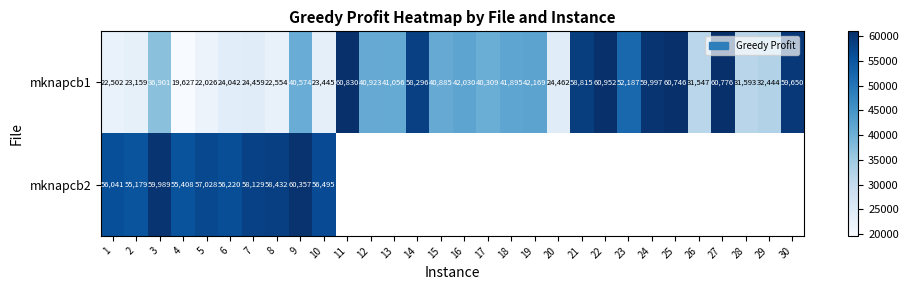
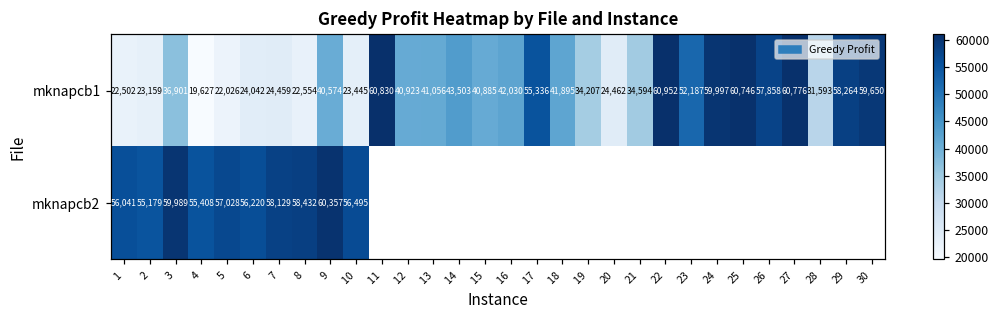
mknapcb1, 14: 58,296 -> 43,503
mknapcb1, 17: 40,309 -> 55,336
mknapcb1, 19: 42,169 -> 34,207
mknapcb1, 21: 58,815 -> 34,594
mknapcb1, 26: 31,547 -> 57,858
mknapcb1, 29: 32,444 -> 58,264
